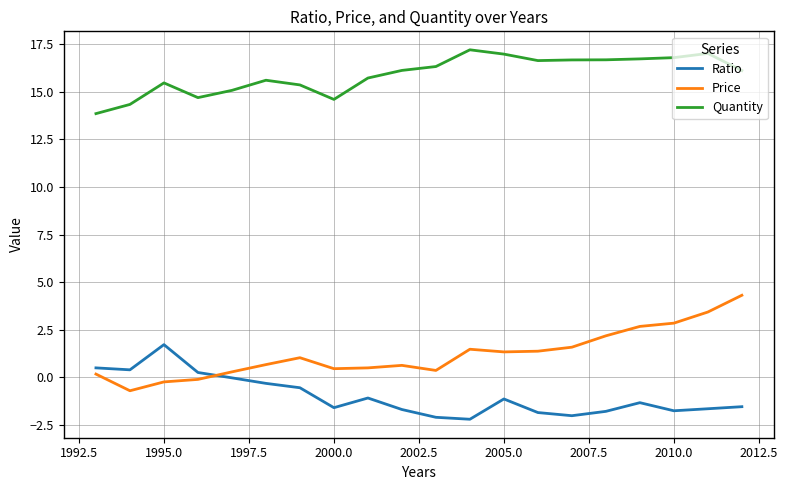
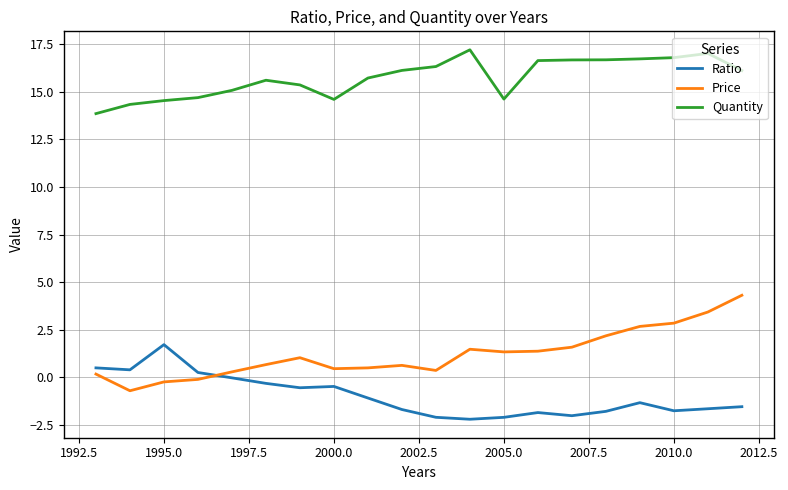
Quantity, 1995.0: 15.5 -> 14.5
Ratio, 2000.0: -1.6 -> -0.5
Ratio, 2005.0: -1.1 -> -2.1
Quantity, 2005.0: 17.0 -> 14.6
